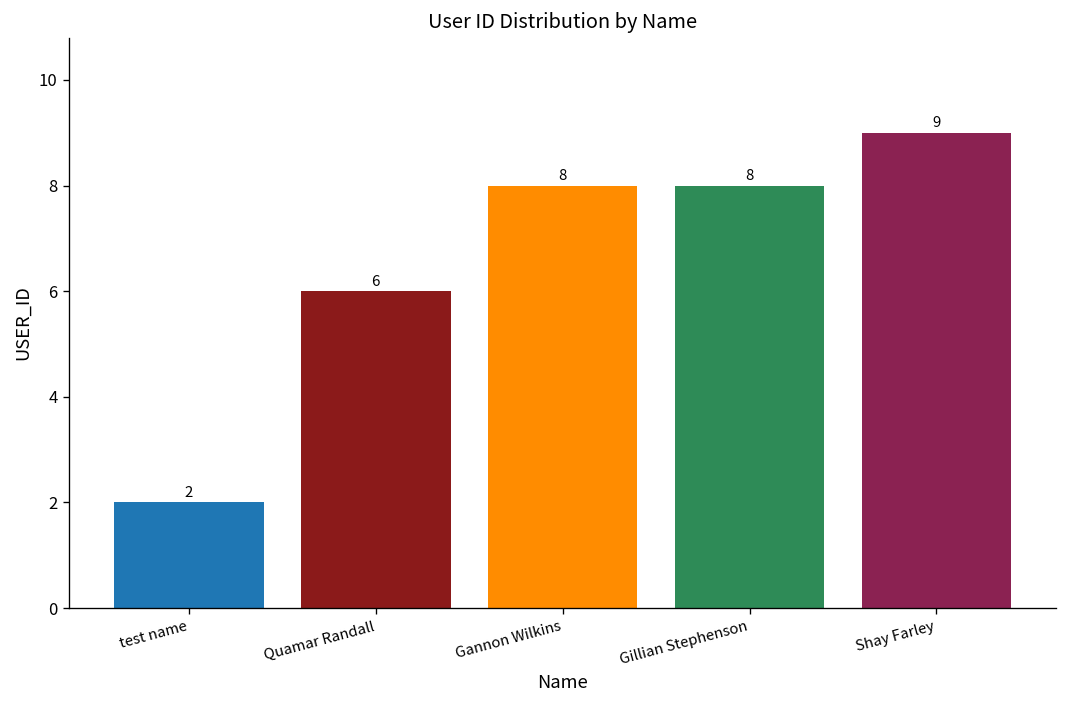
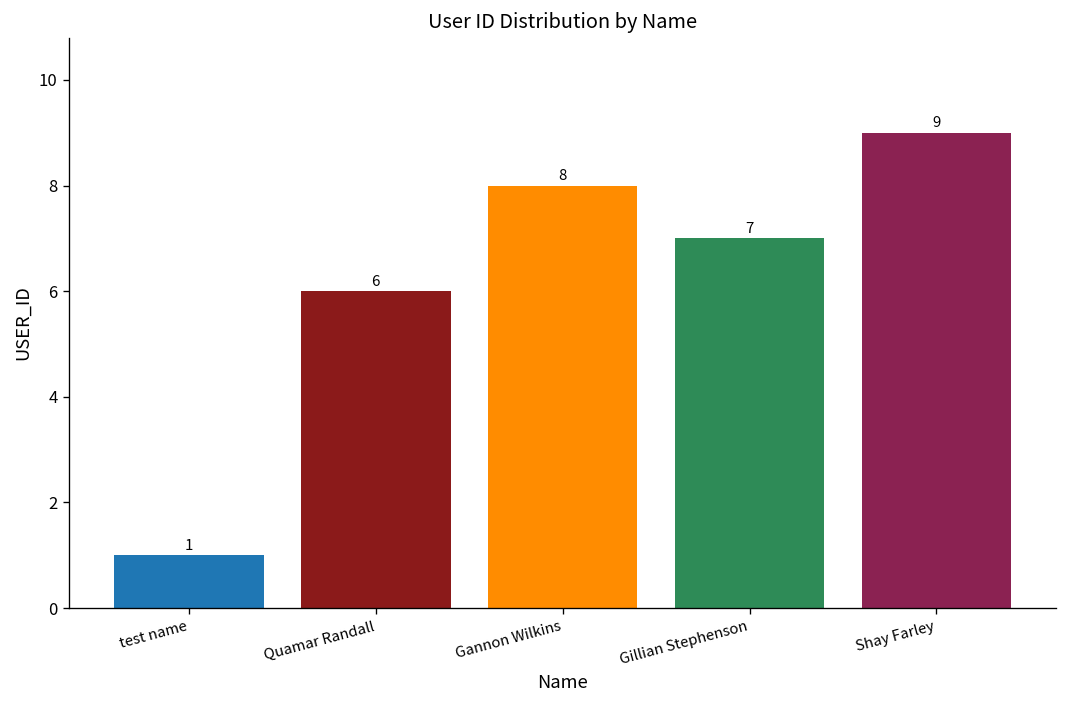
test name: 2 -> 1
Gillian Stephenson: 8 -> 7
